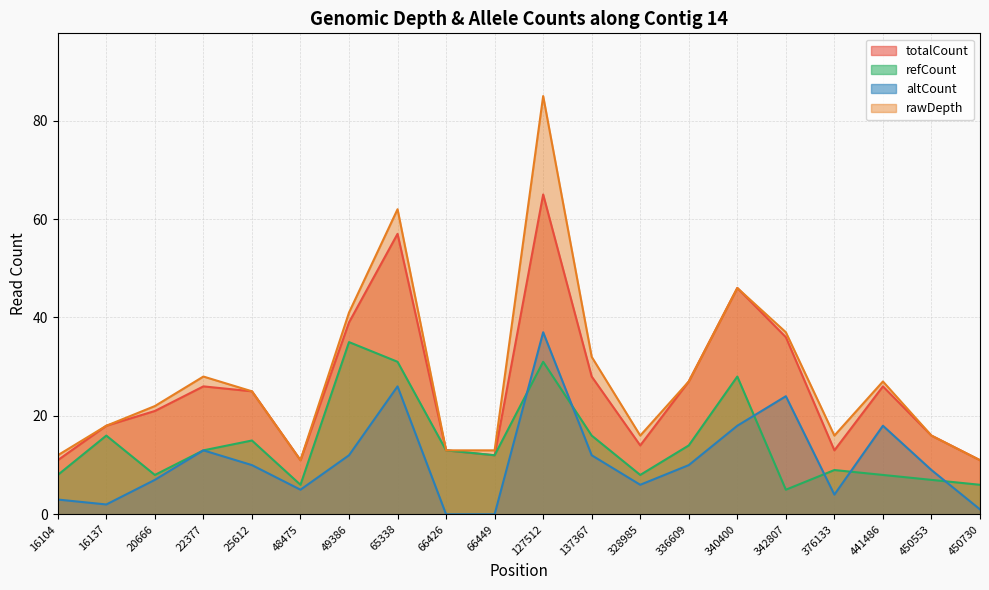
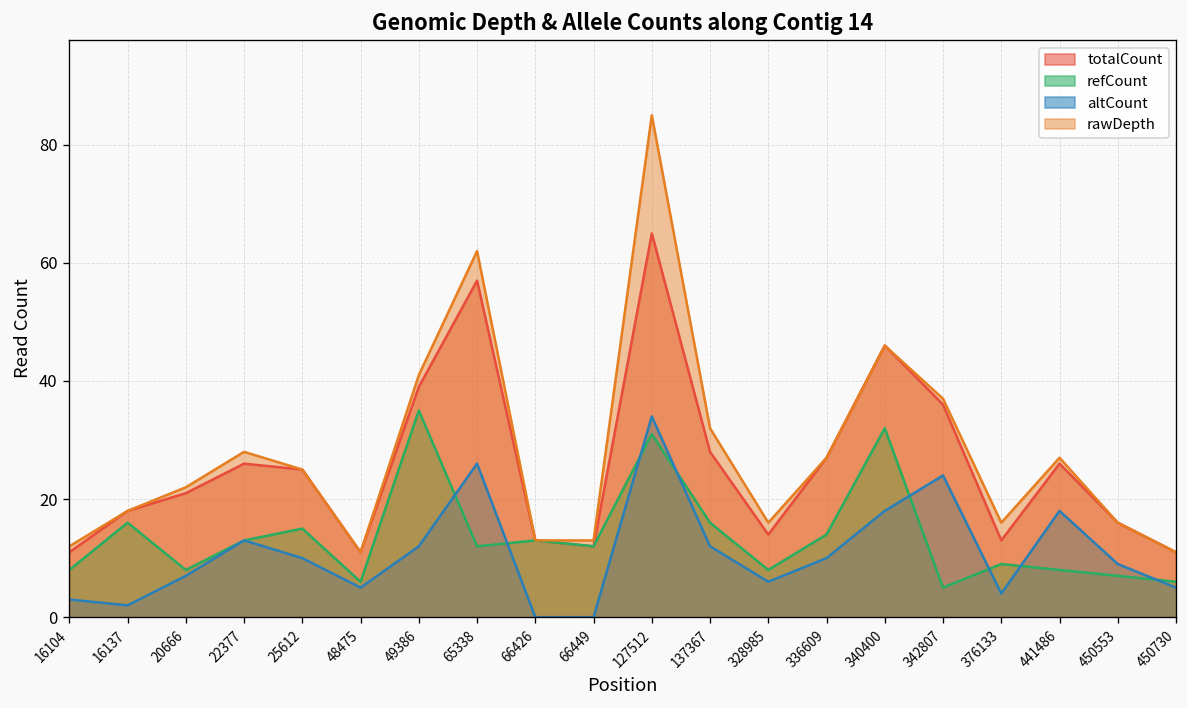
refCount, 65338: 31 -> 12
altCount, 127512: 37 -> 34
refCount, 340400: 28 -> 32
altCount, 450730: 1 -> 5
